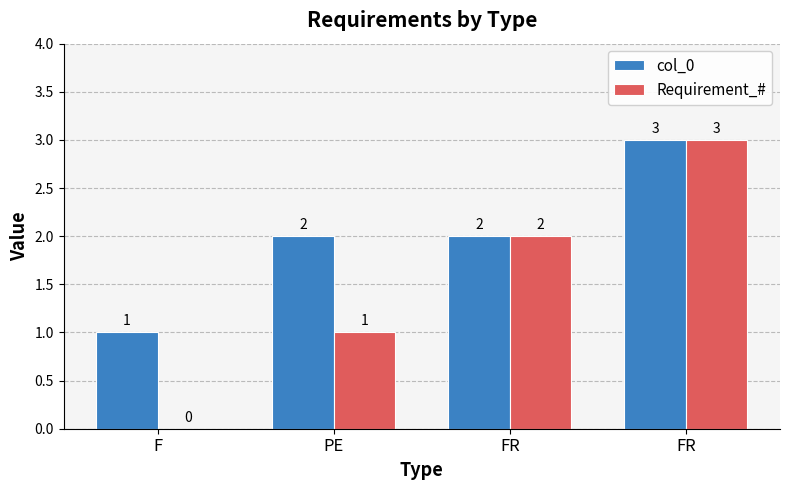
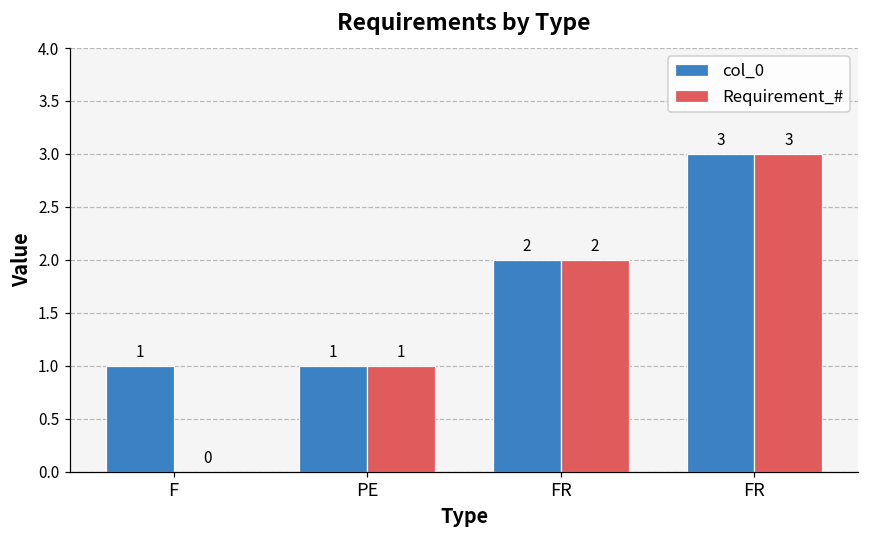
col_0, PE: 2 -> 1
